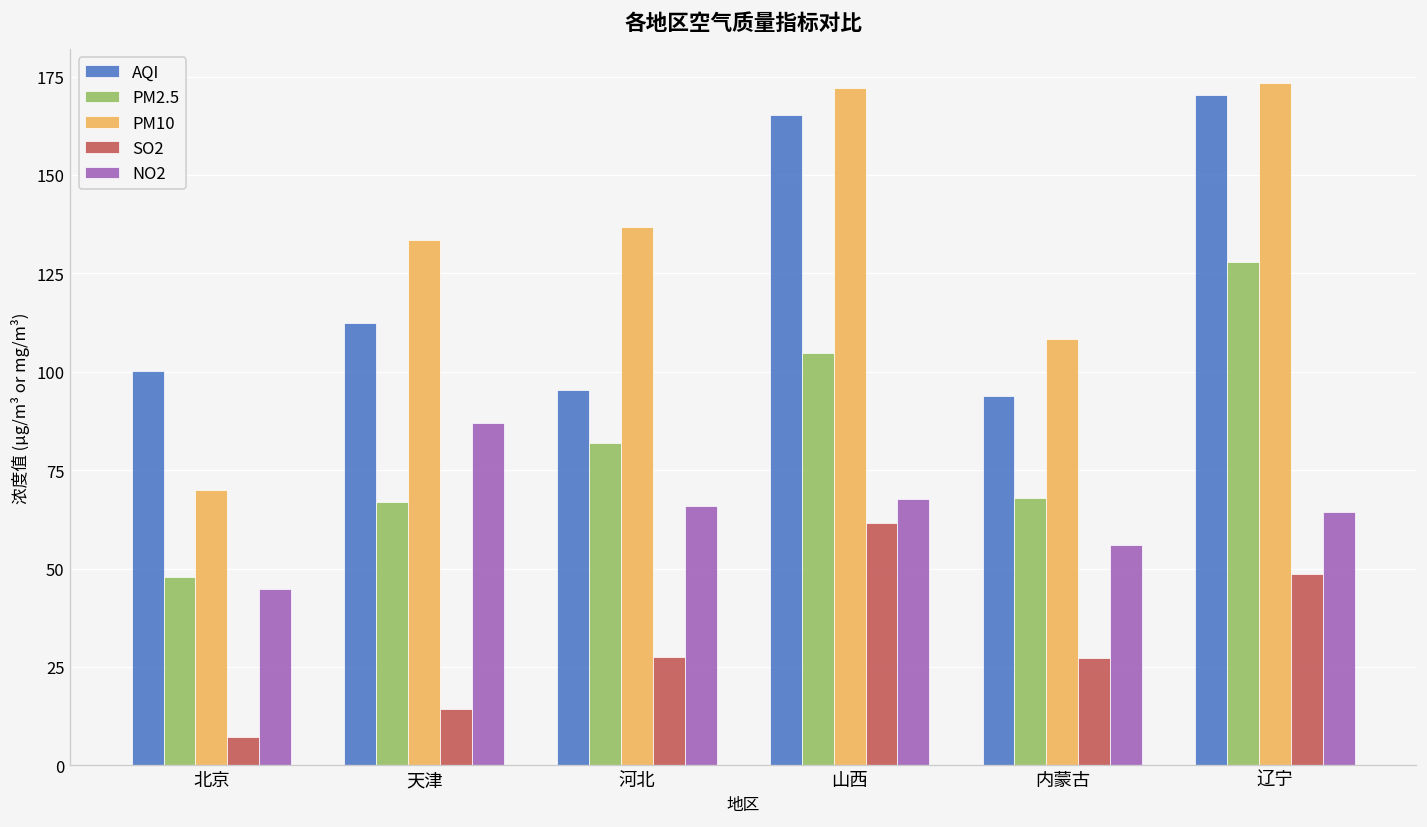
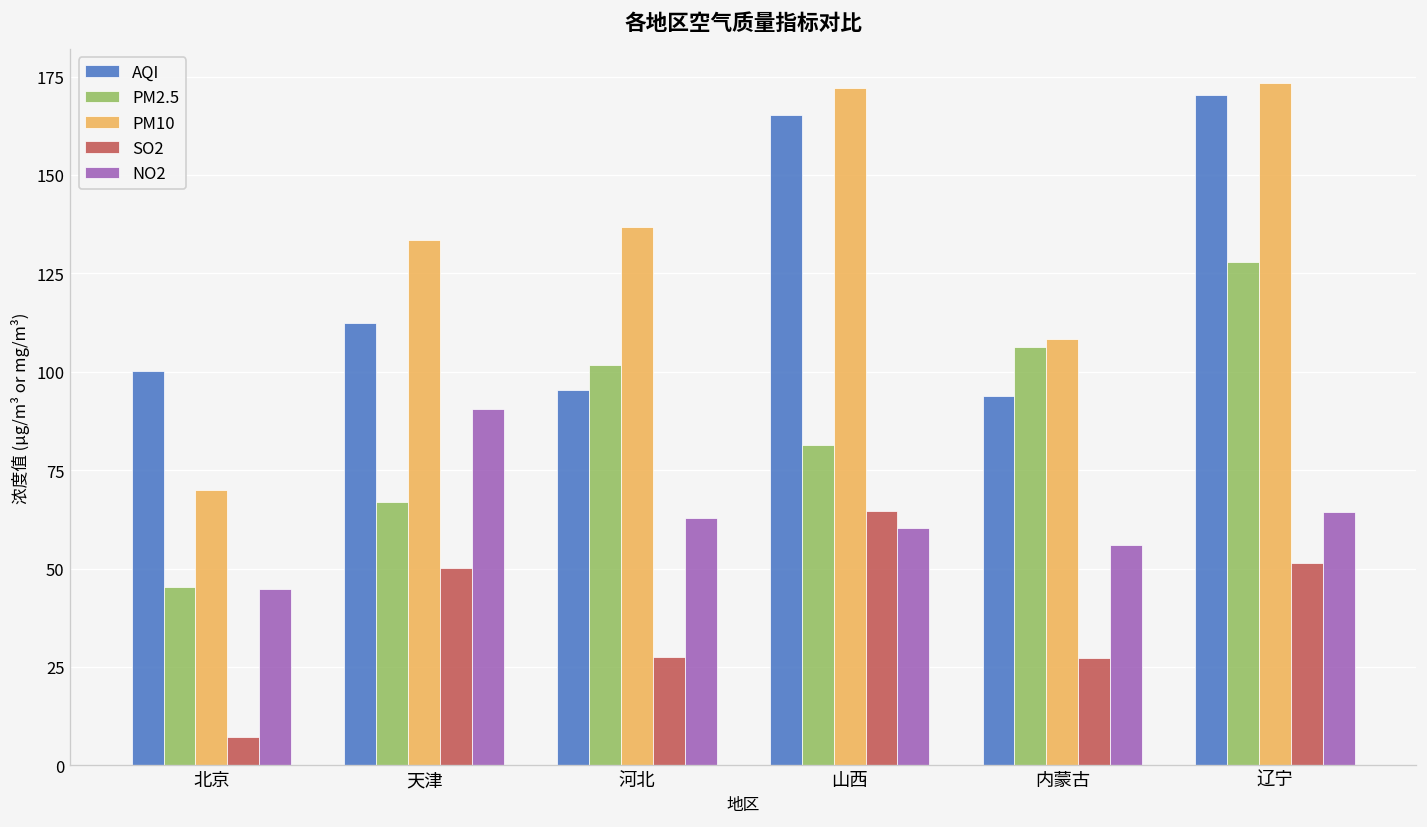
PM2.5, 北京: 48 -> 45
SO2, 天津: 14 -> 50
NO2, 天津: 87 -> 91
PM2.5, 河北: 82 -> 102
NO2, 河北: 66 -> 63
PM2.5, 山西: 105 -> 81
SO2, 山西: 61 -> 65
NO2, 山西: 68 -> 60
PM2.5, 内蒙古: 68 -> 106
SO2, 辽宁: 49 -> 51
